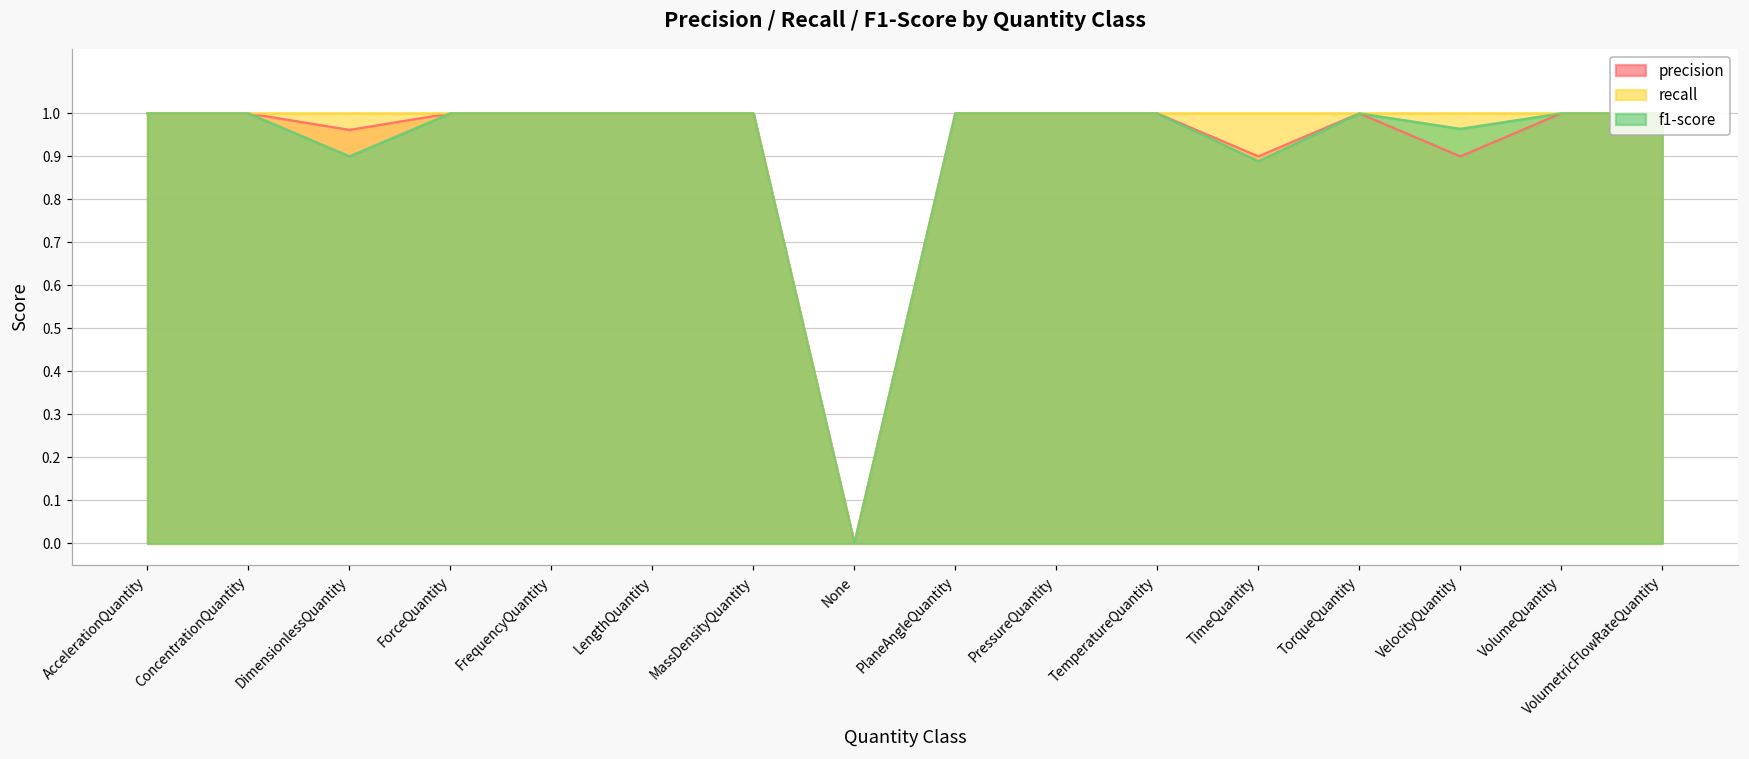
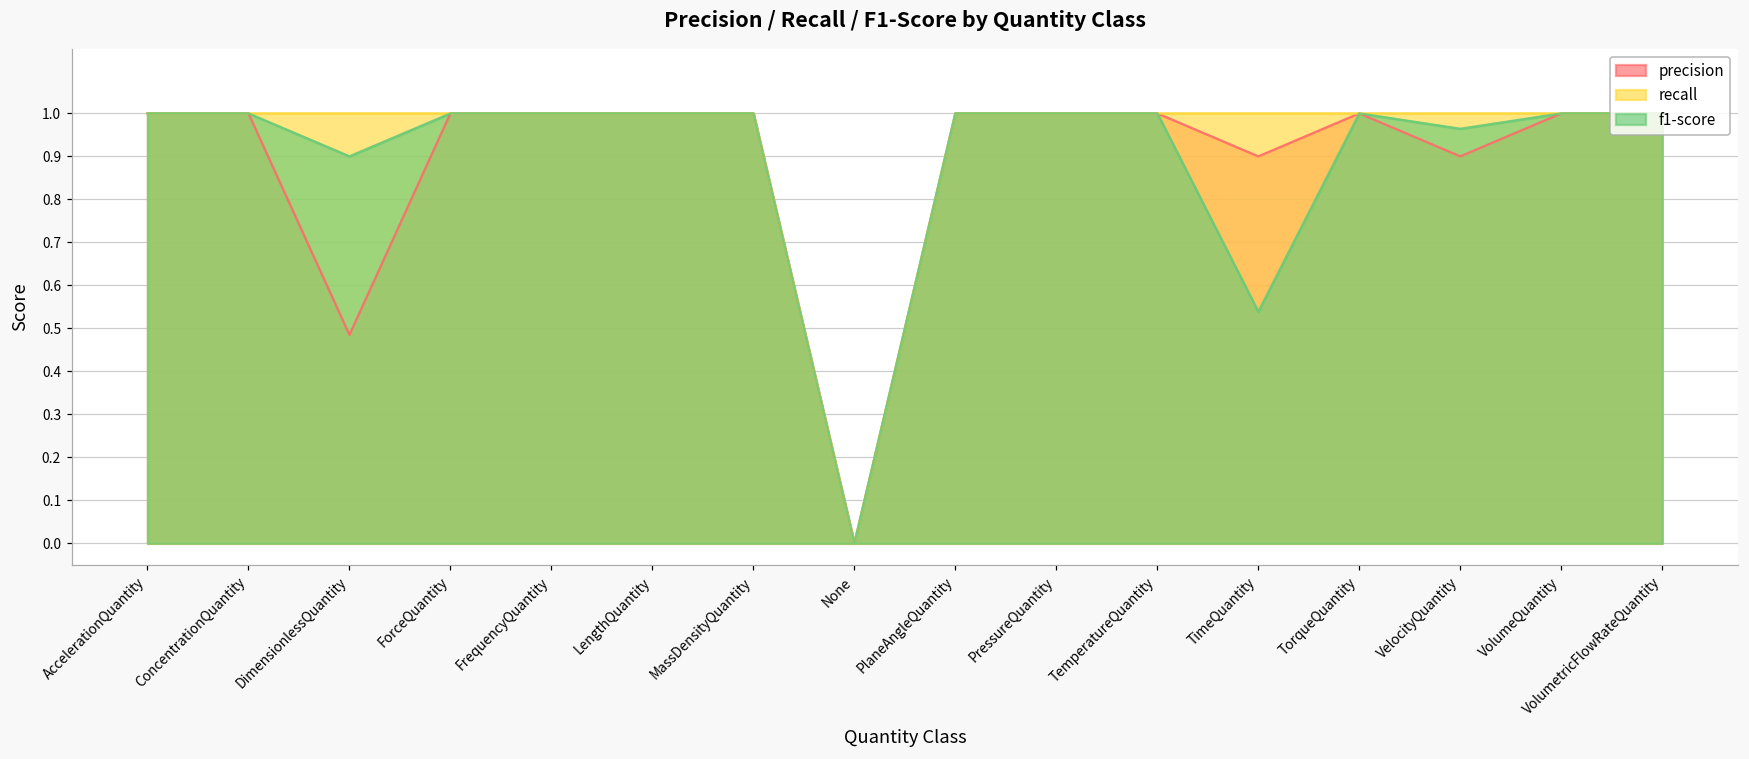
precision, DimensionlessQuantity: 0.96 -> 0.48
f1-score, TimeQuantity: 0.89 -> 0.54
